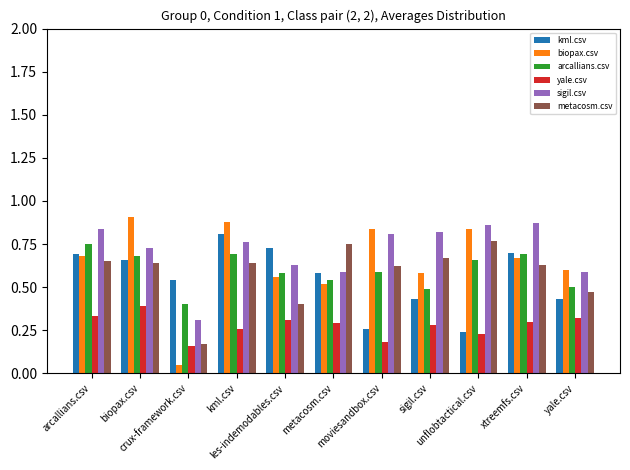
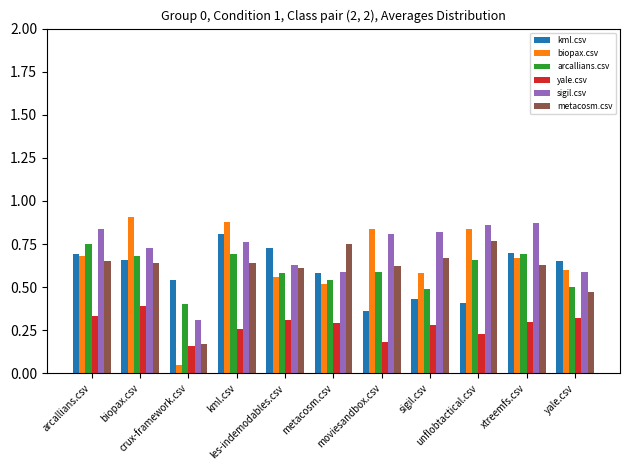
metacosm.csv, les-indemodables.csv: 0.40 -> 0.61
kml.csv, moviesandbox.csv: 0.26 -> 0.36
kml.csv, unflobtactical.csv: 0.24 -> 0.41
kml.csv, yale.csv: 0.43 -> 0.65
